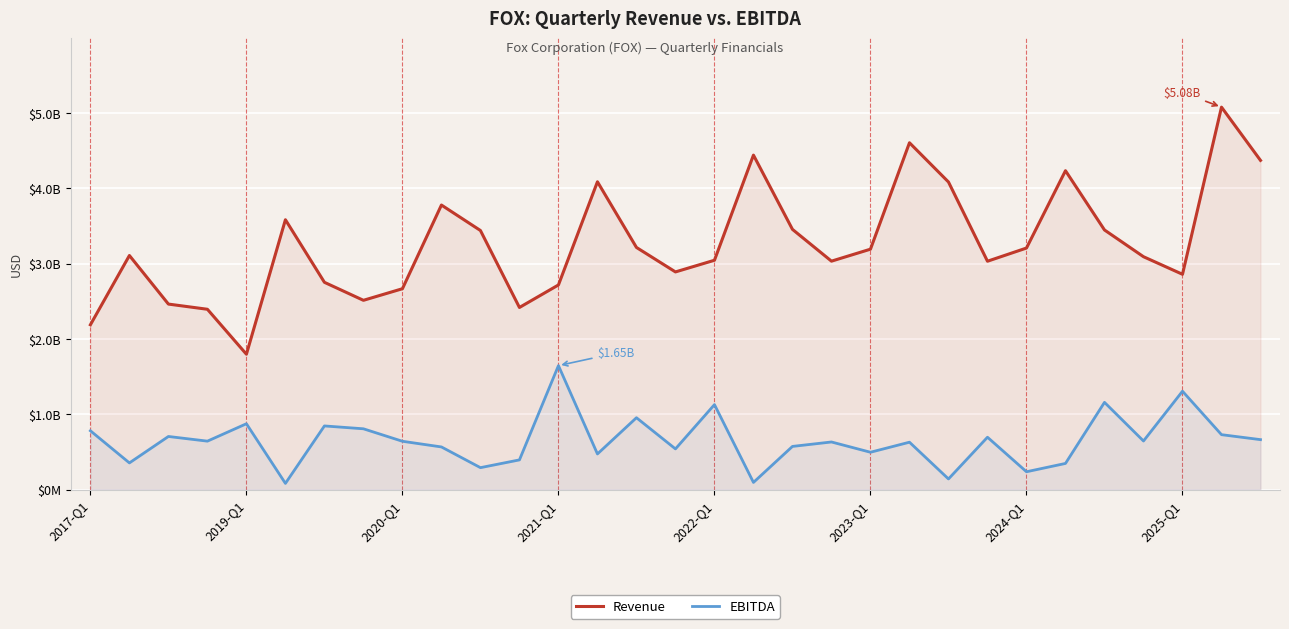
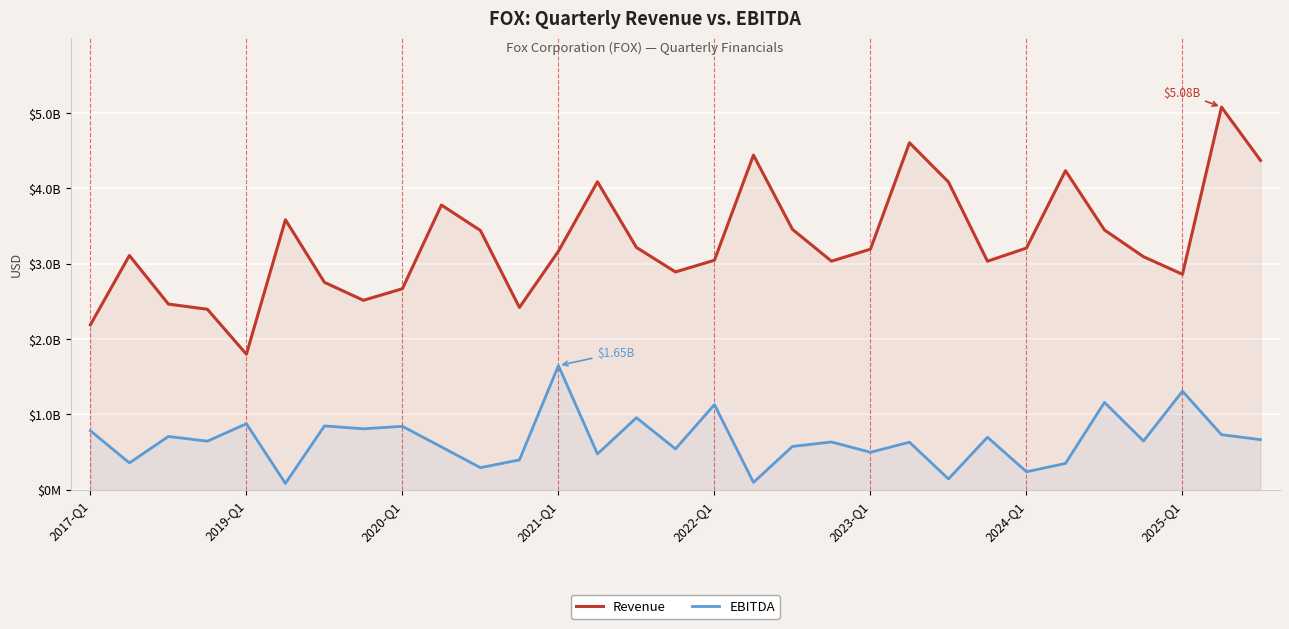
EBITDA, 2020-Q1: $600000000 -> $800000000
Revenue, 2021-Q1: $2700000000 -> $3200000000
